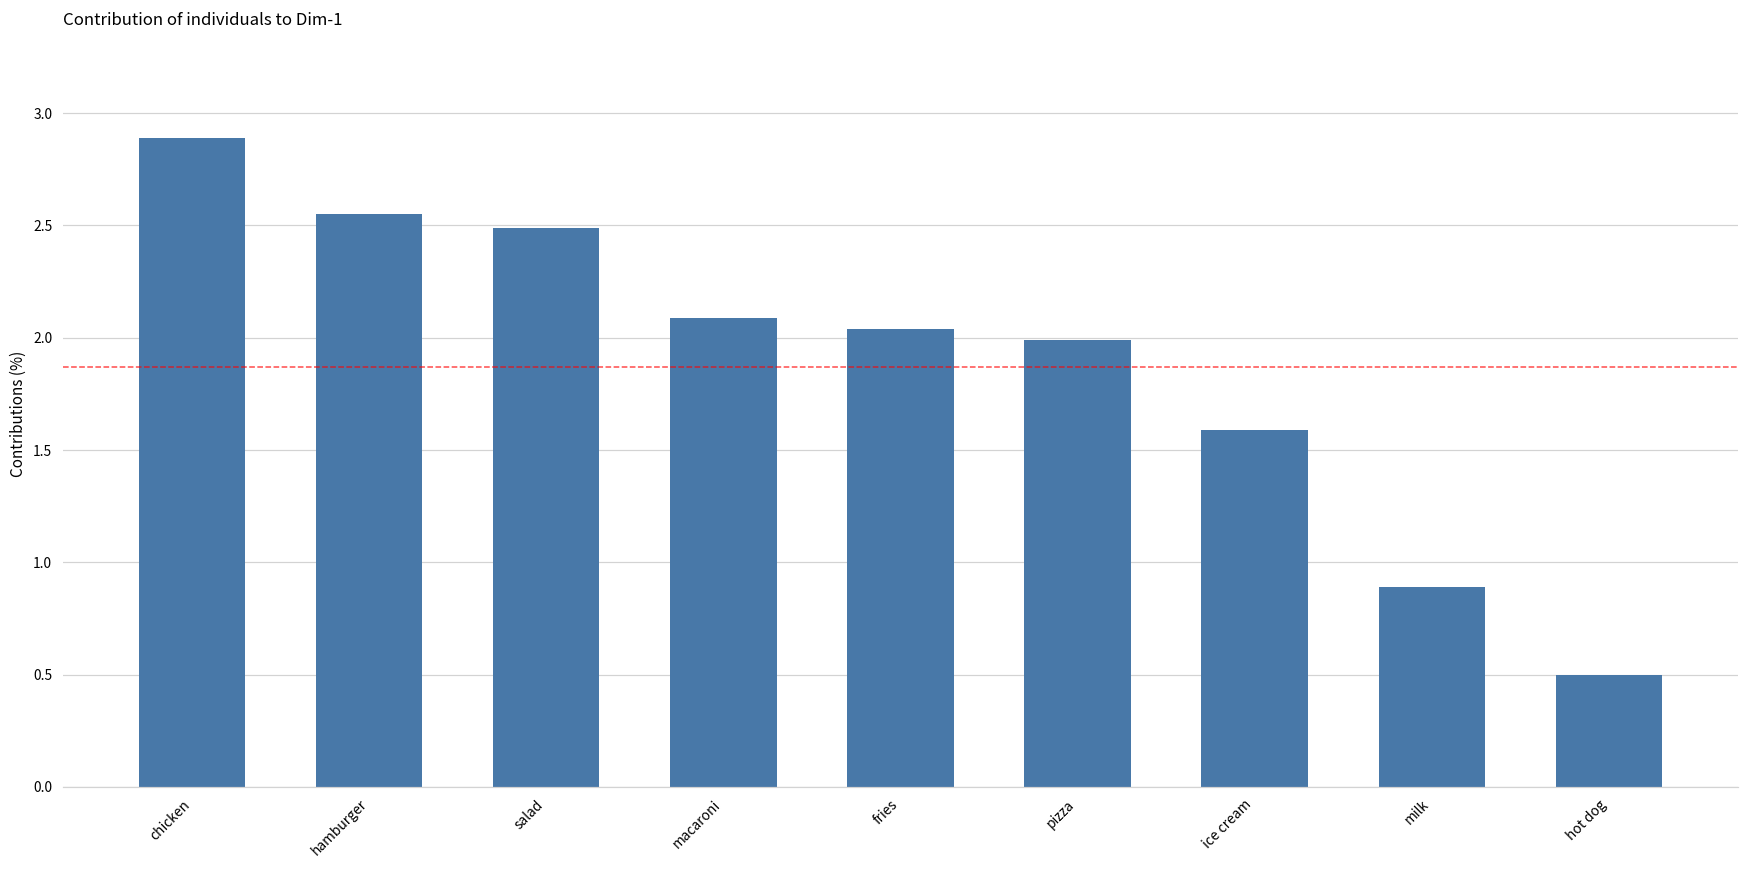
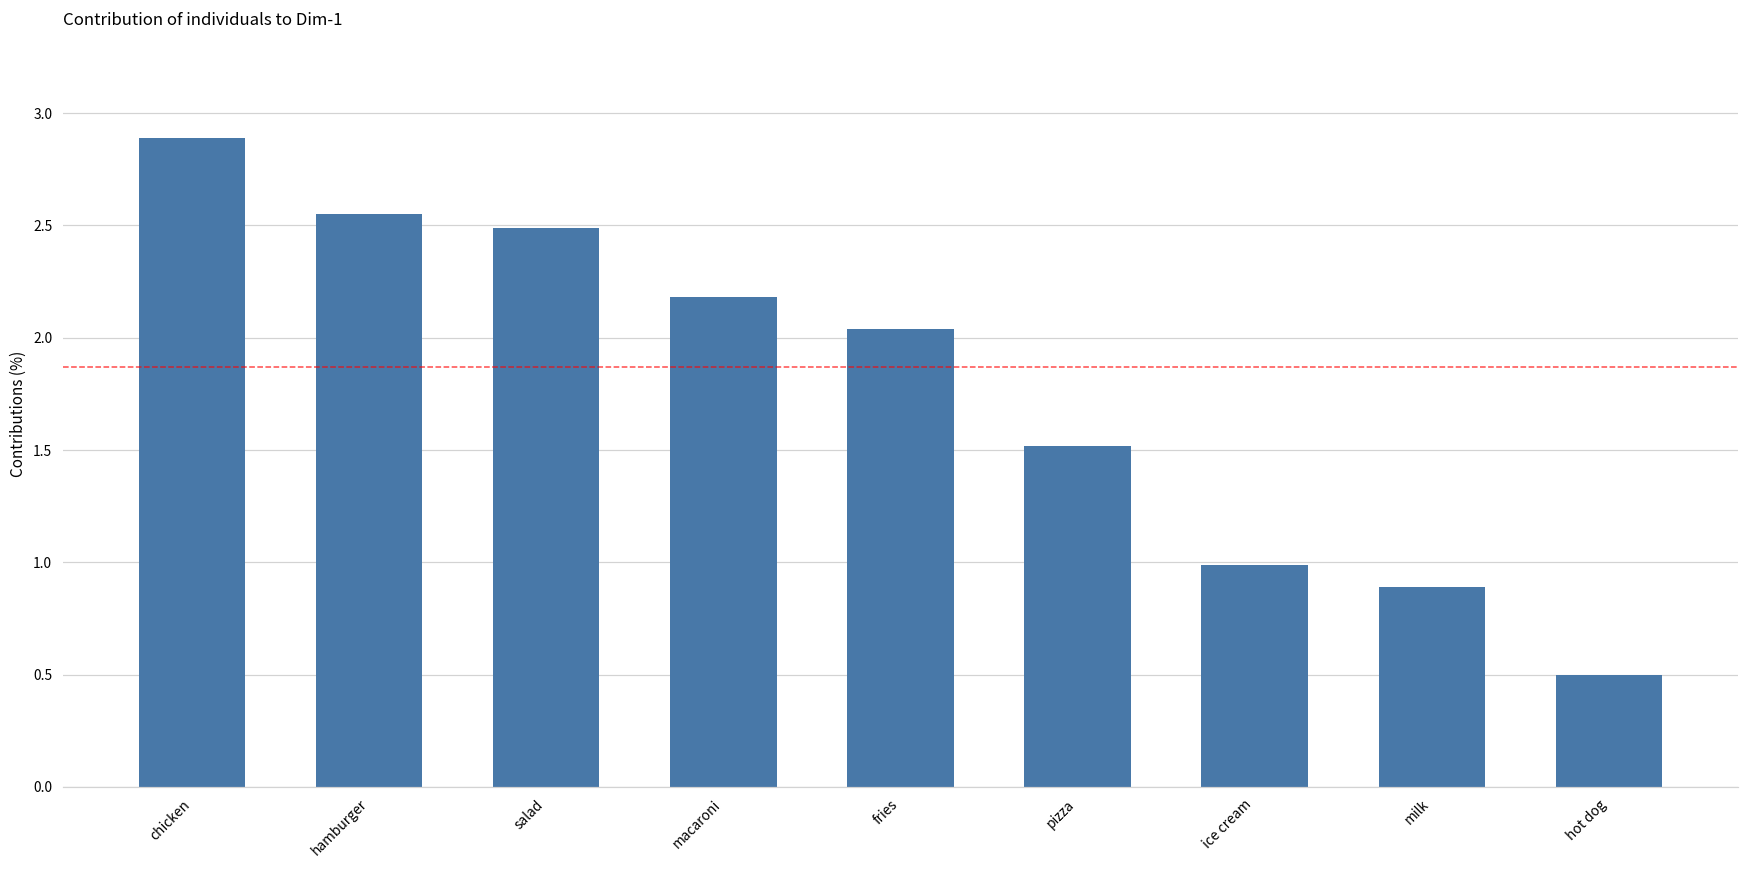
macaroni: 2.09 -> 2.18
pizza: 1.99 -> 1.52
ice cream: 1.59 -> 0.99
